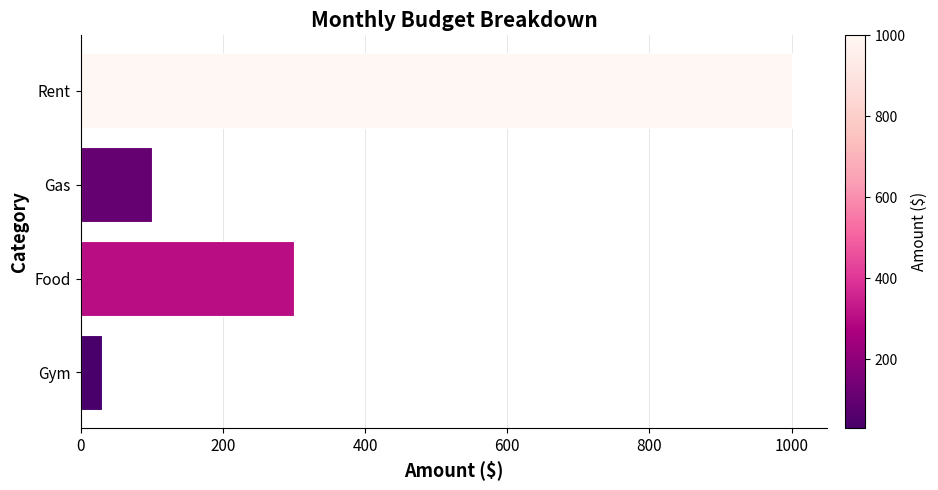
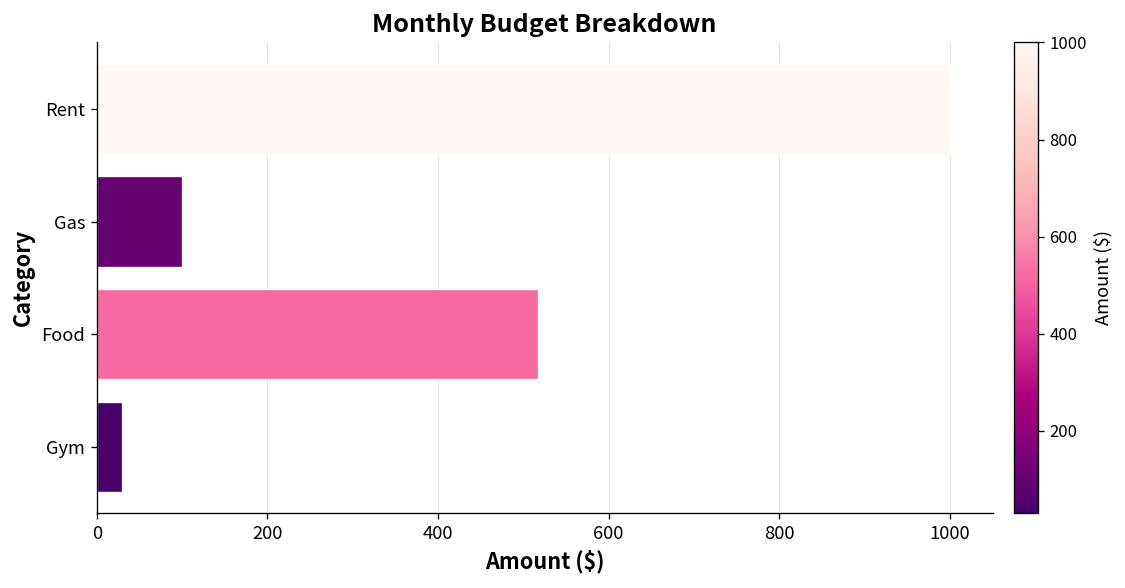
Food: 300 -> 520
